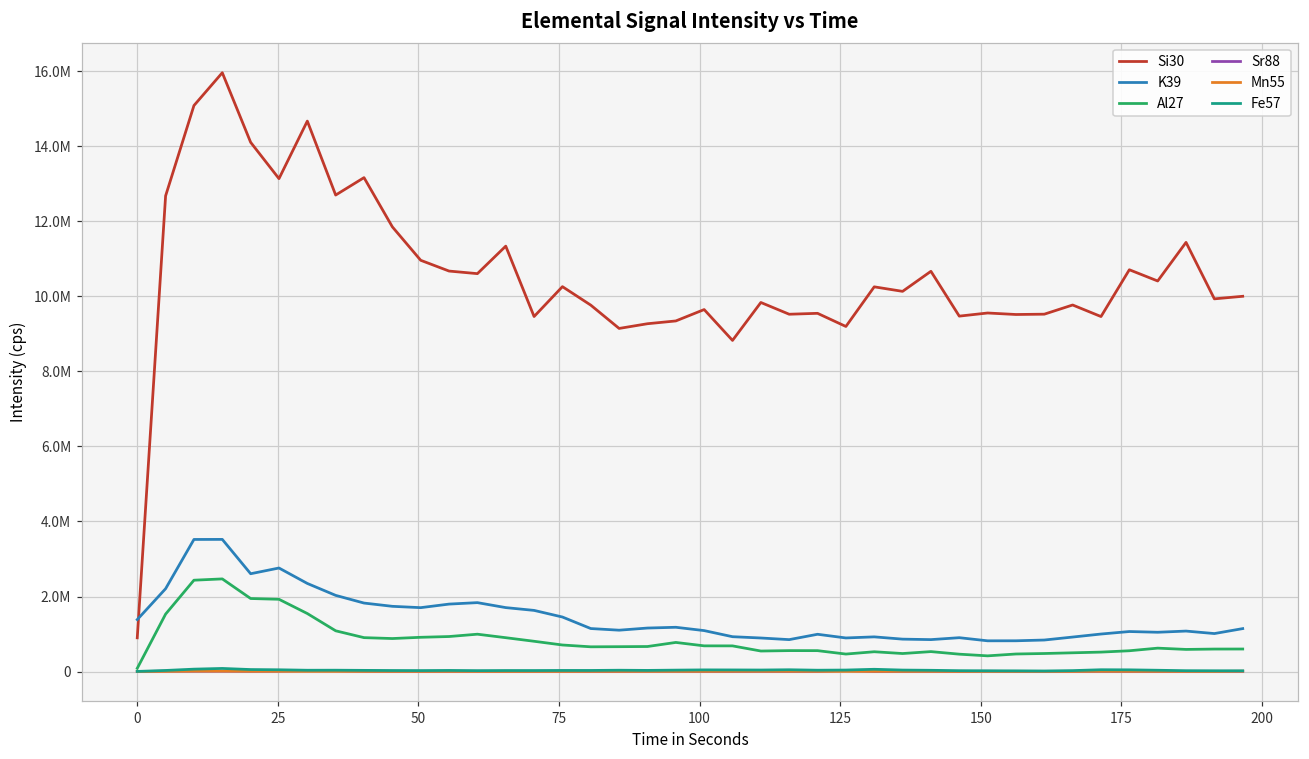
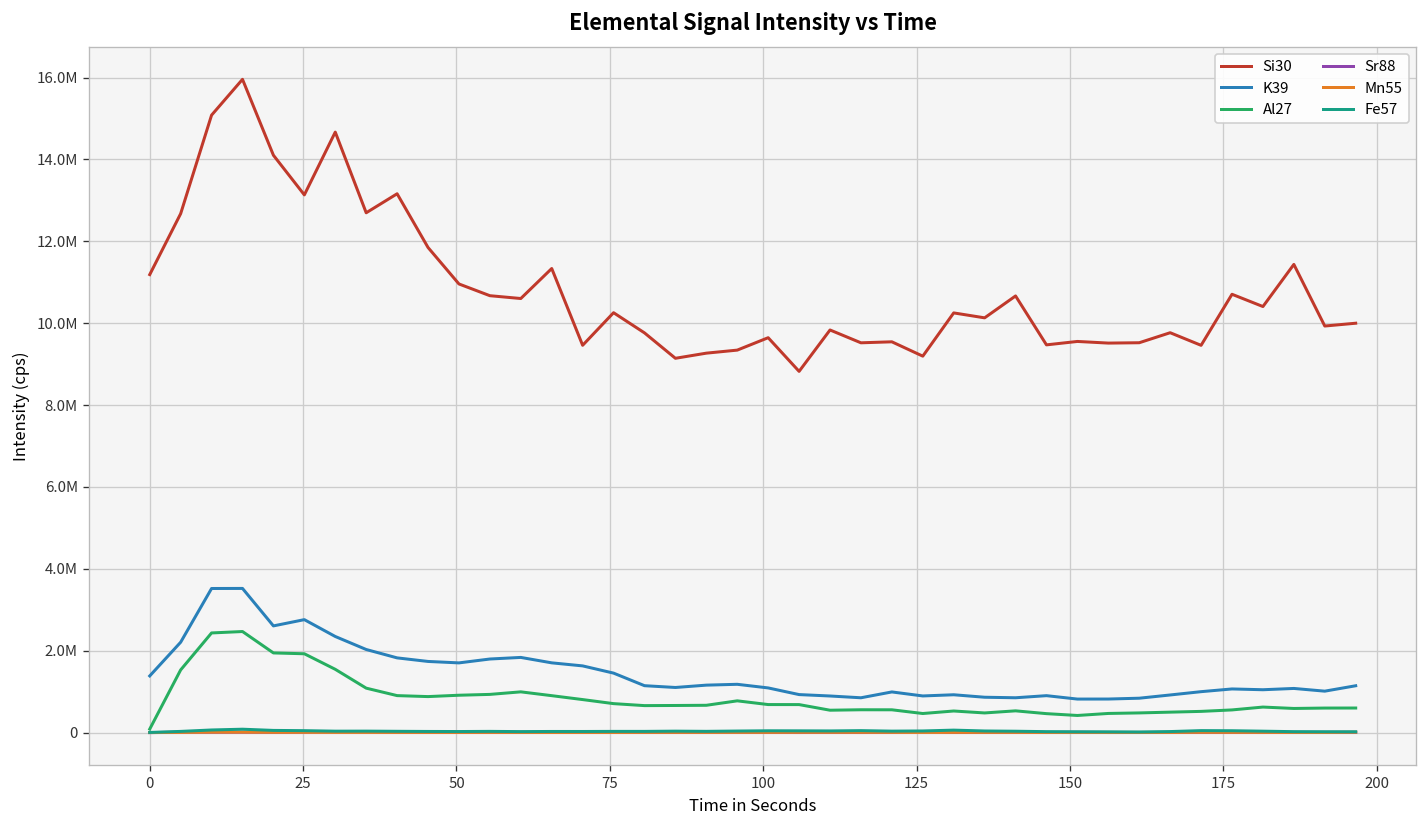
Si30, 0: 900000 -> 11200000
